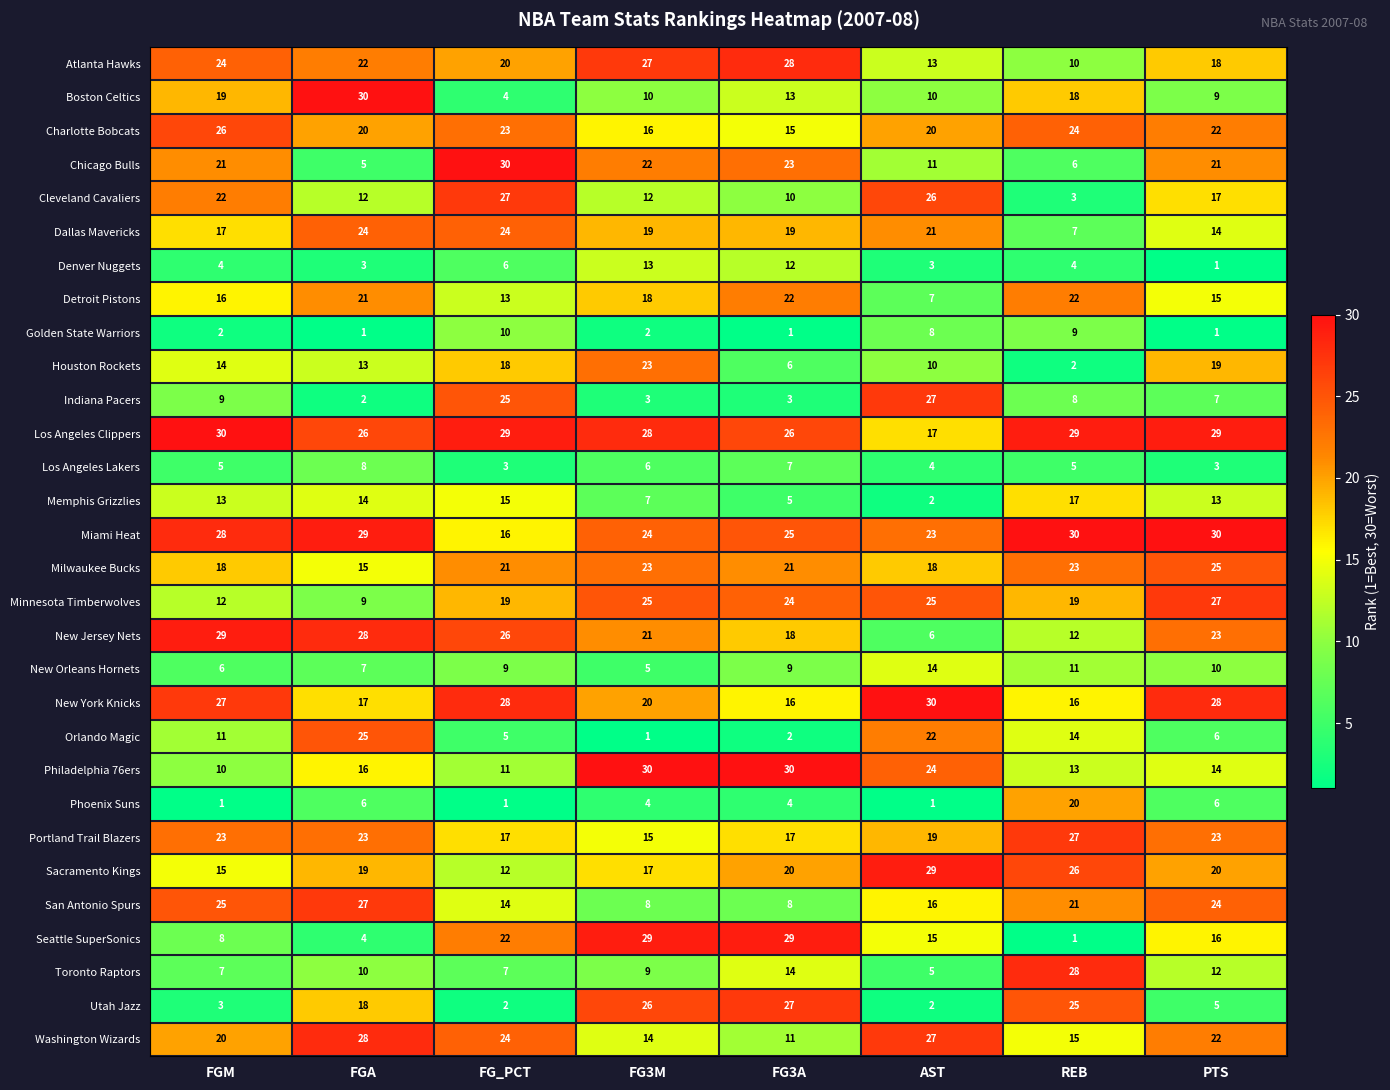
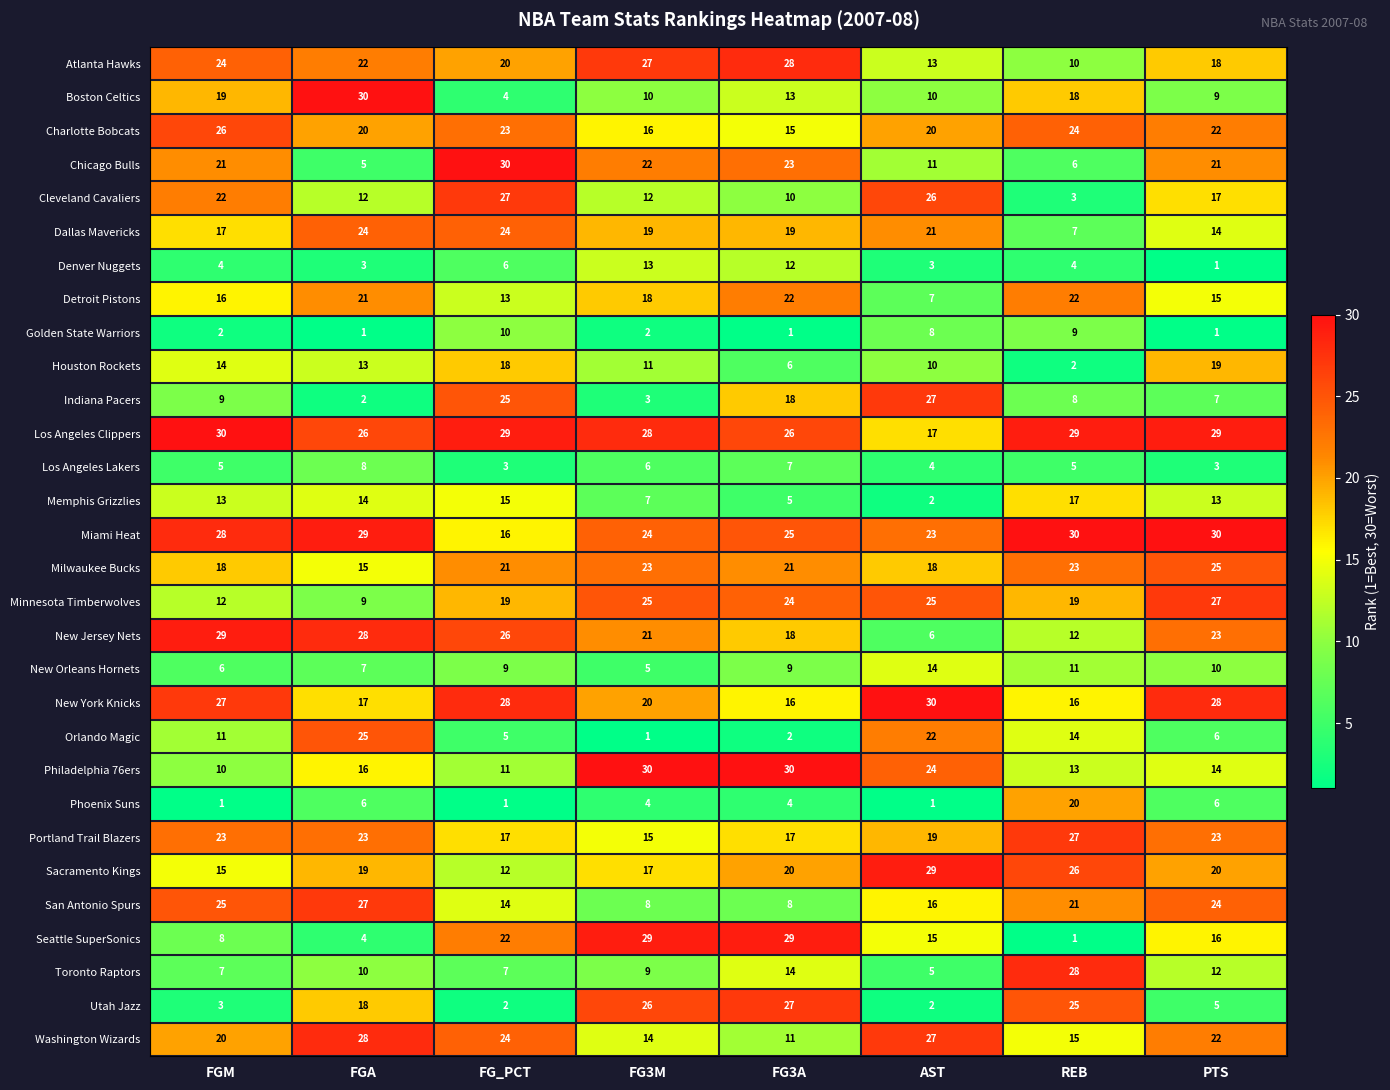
Houston Rockets, FG3M: 23 -> 11
Indiana Pacers, FG3A: 3 -> 18
